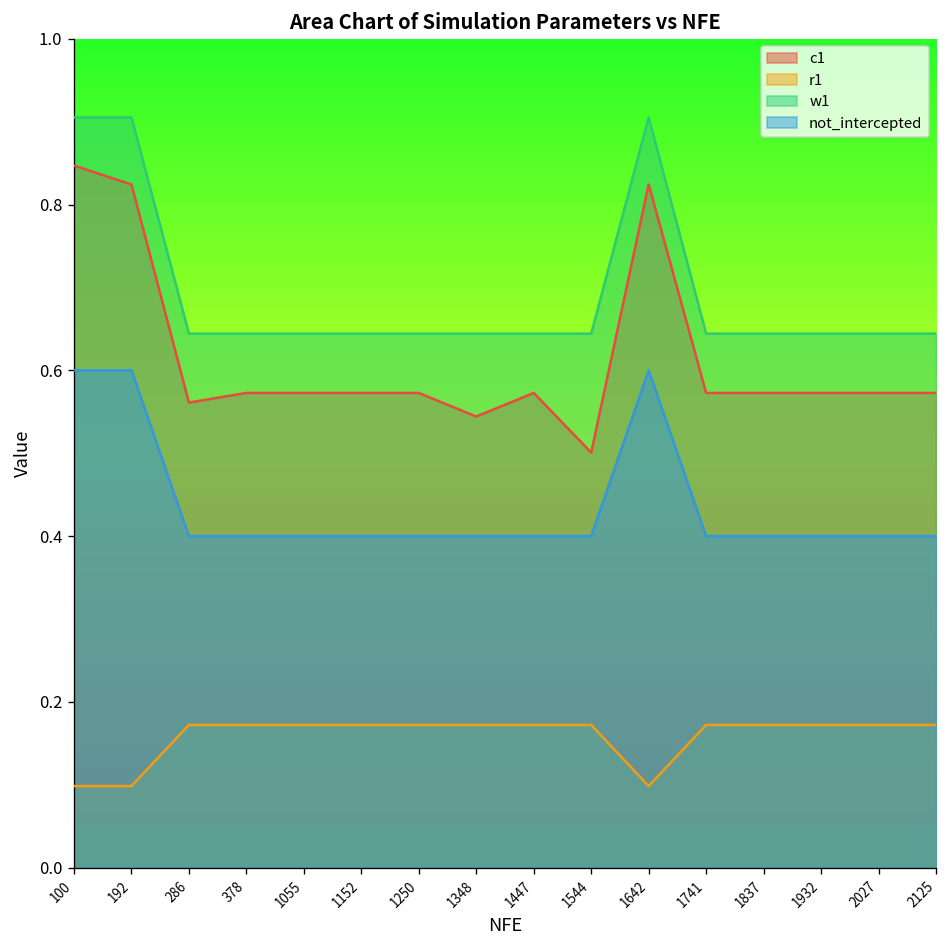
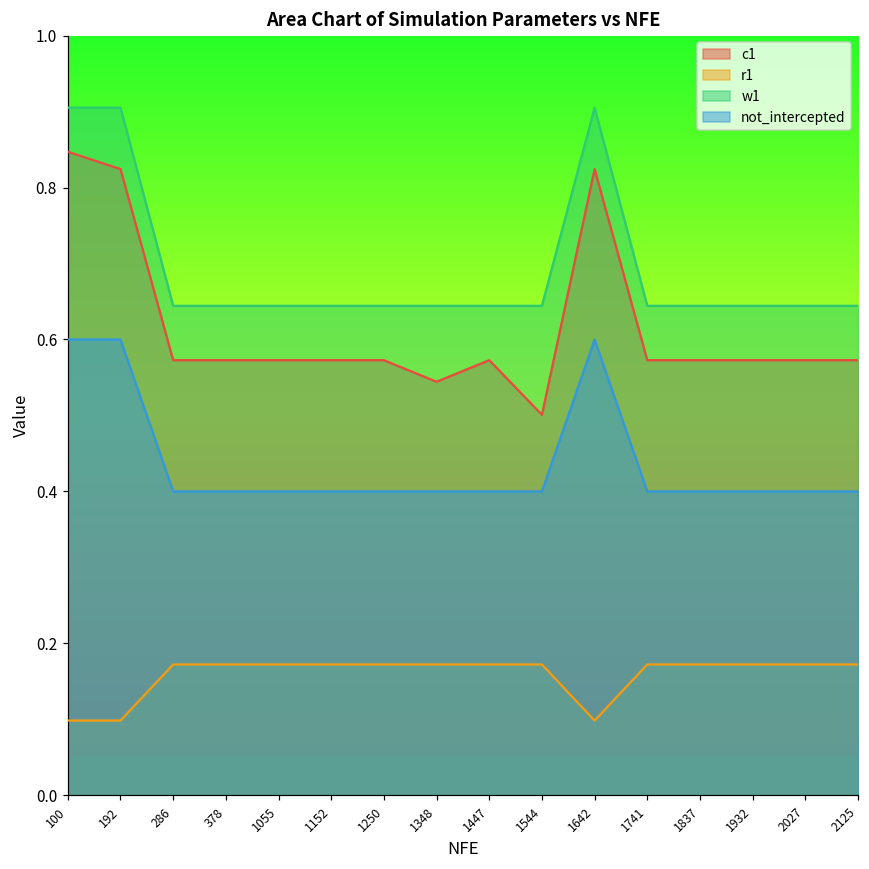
c1, 286: 0.56 -> 0.57
